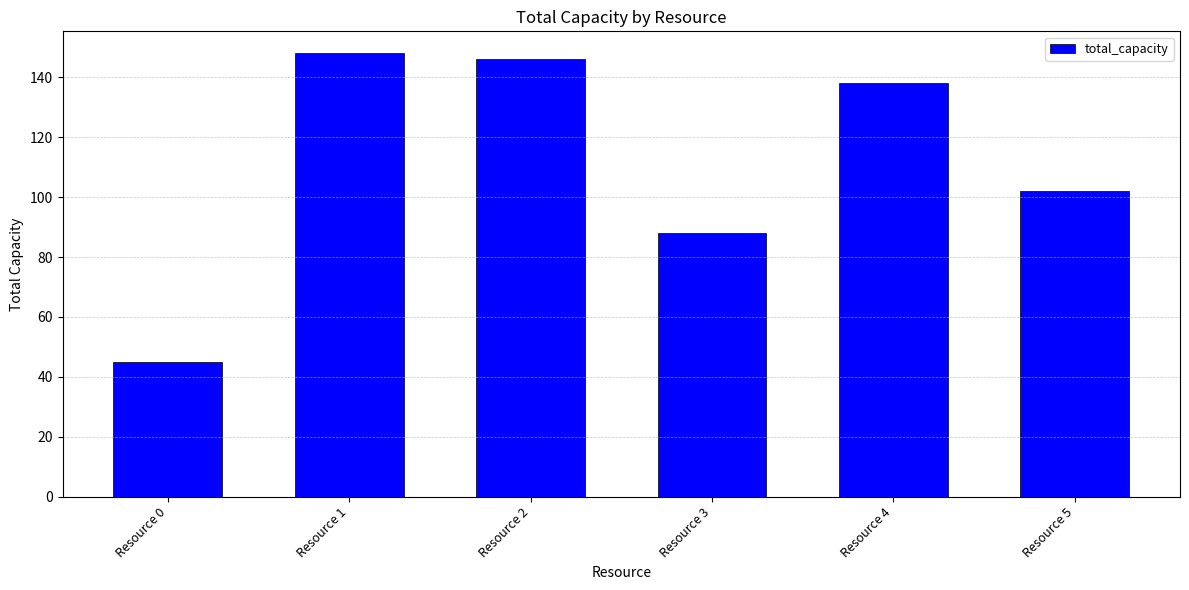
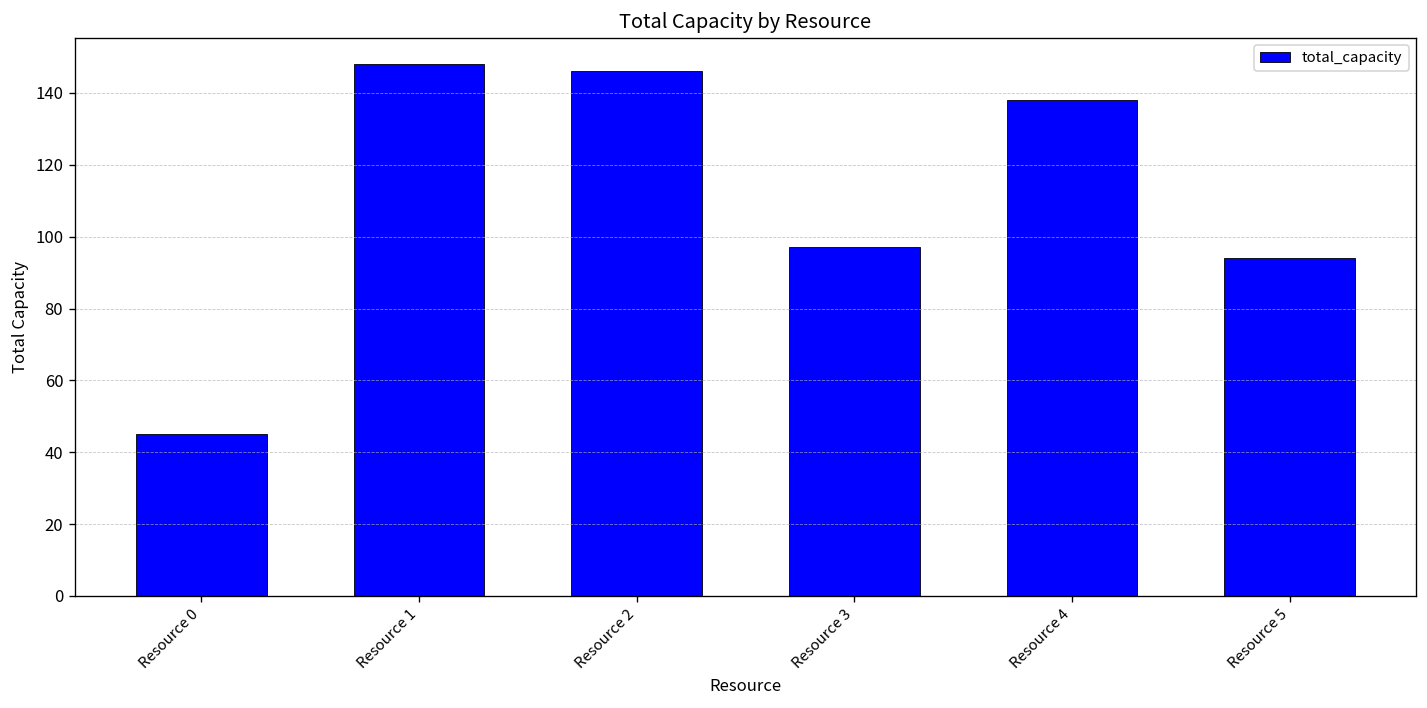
Resource 3: 88 -> 97
Resource 5: 102 -> 94
